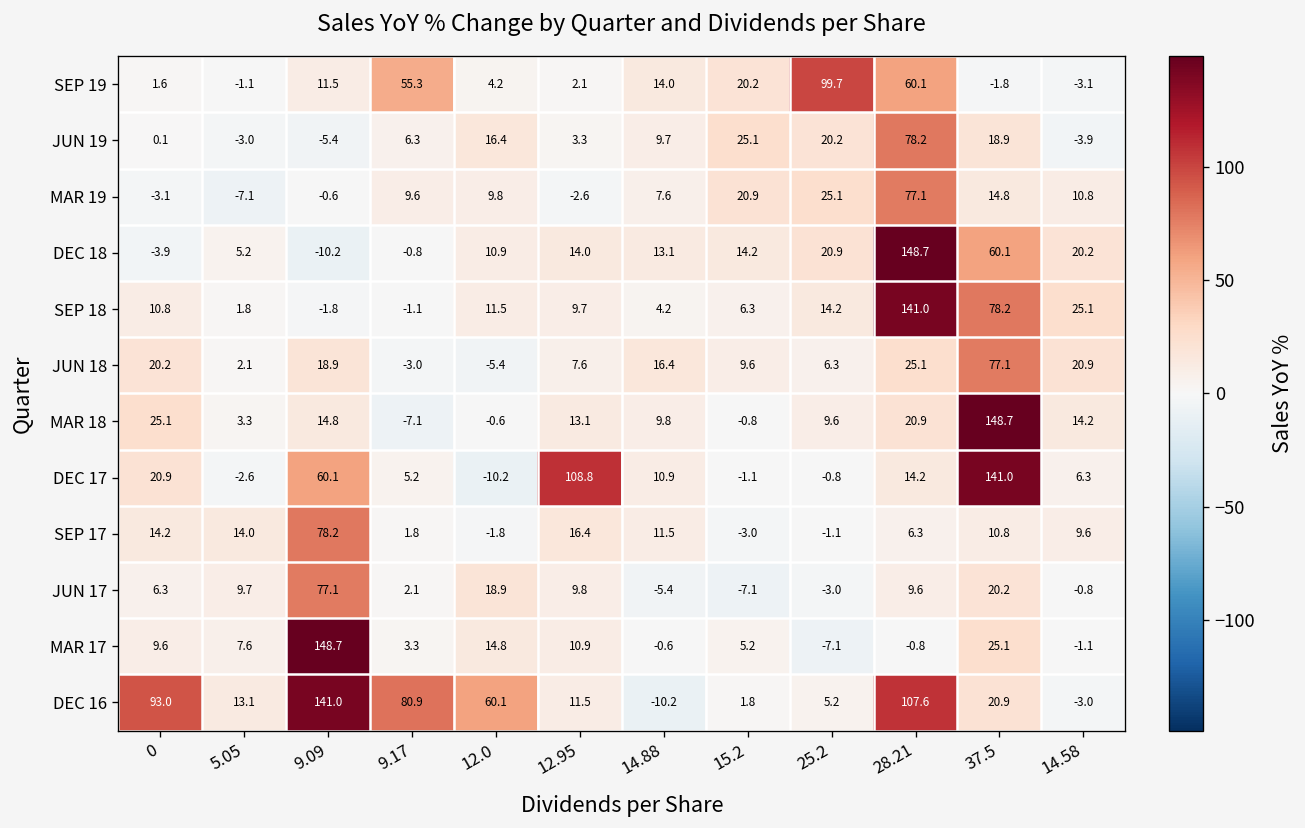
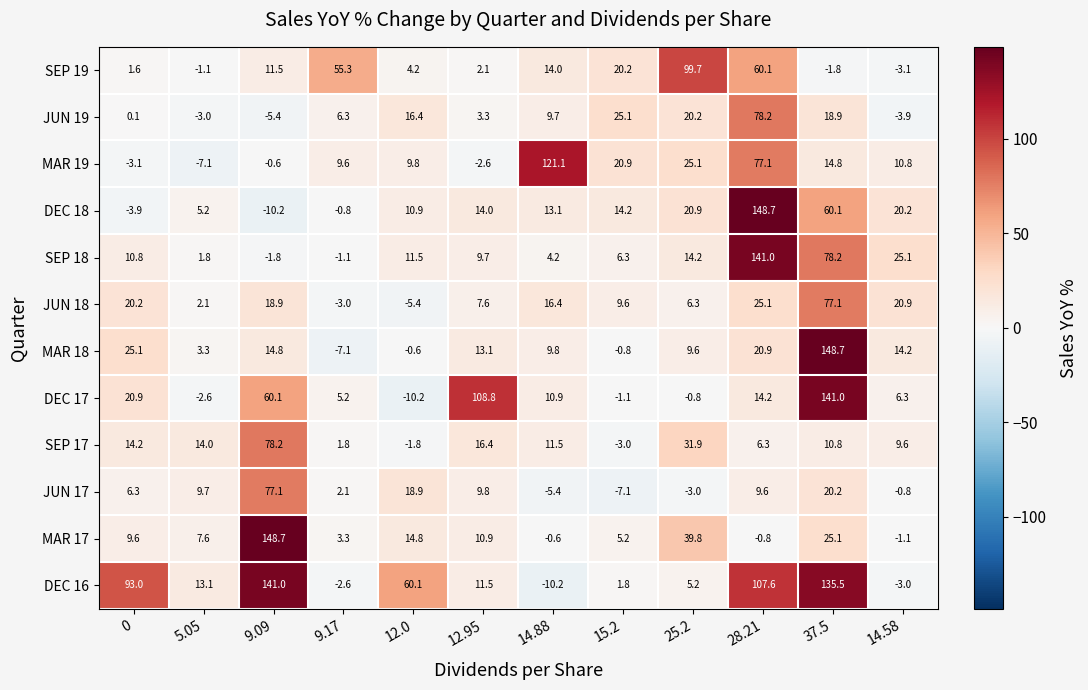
MAR 19, 14.88: 7.6 -> 121.1
SEP 17, 25.2: -1.1 -> 31.9
MAR 17, 25.2: -7.1 -> 39.8
DEC 16, 9.17: 80.9 -> -2.6
DEC 16, 37.5: 20.9 -> 135.5
